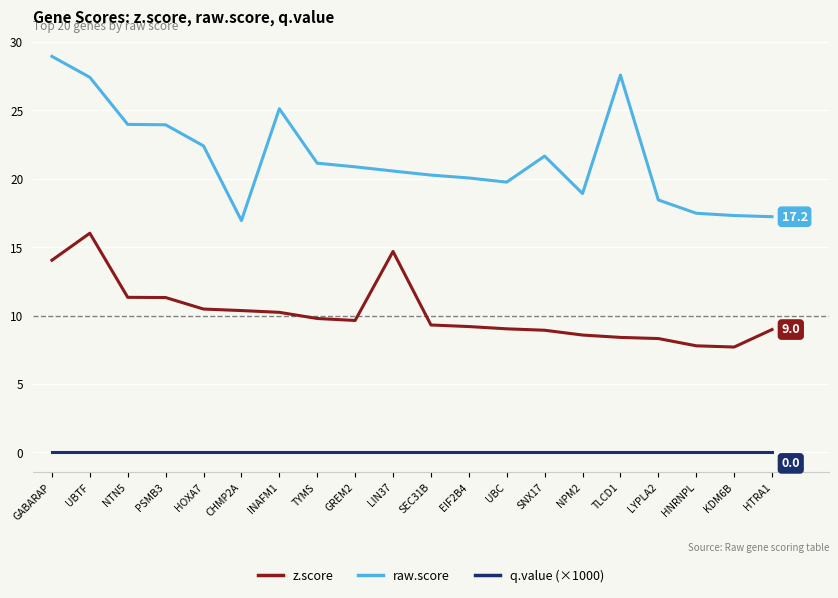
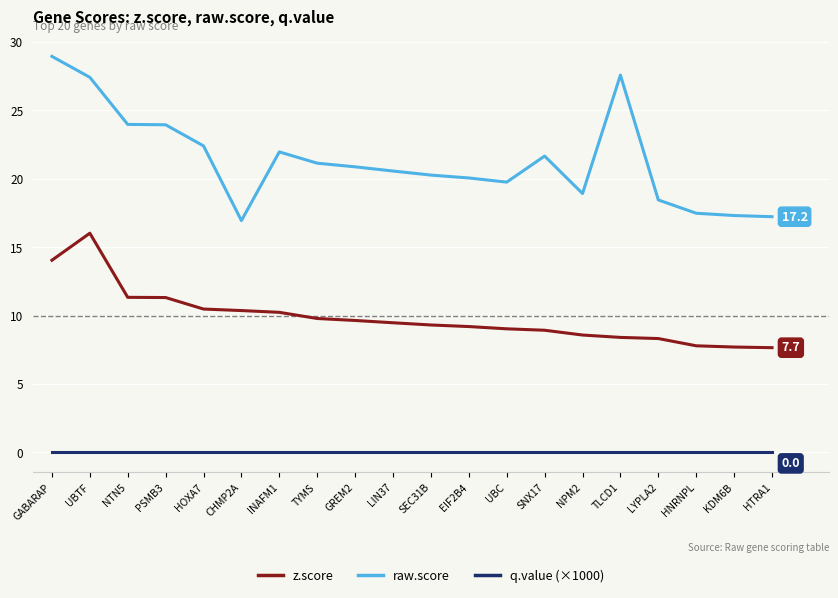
raw.score, INAFM1: 25.1 -> 22.0
z.score, LIN37: 14.7 -> 9.5
z.score, HTRA1: 9.0 -> 7.7
